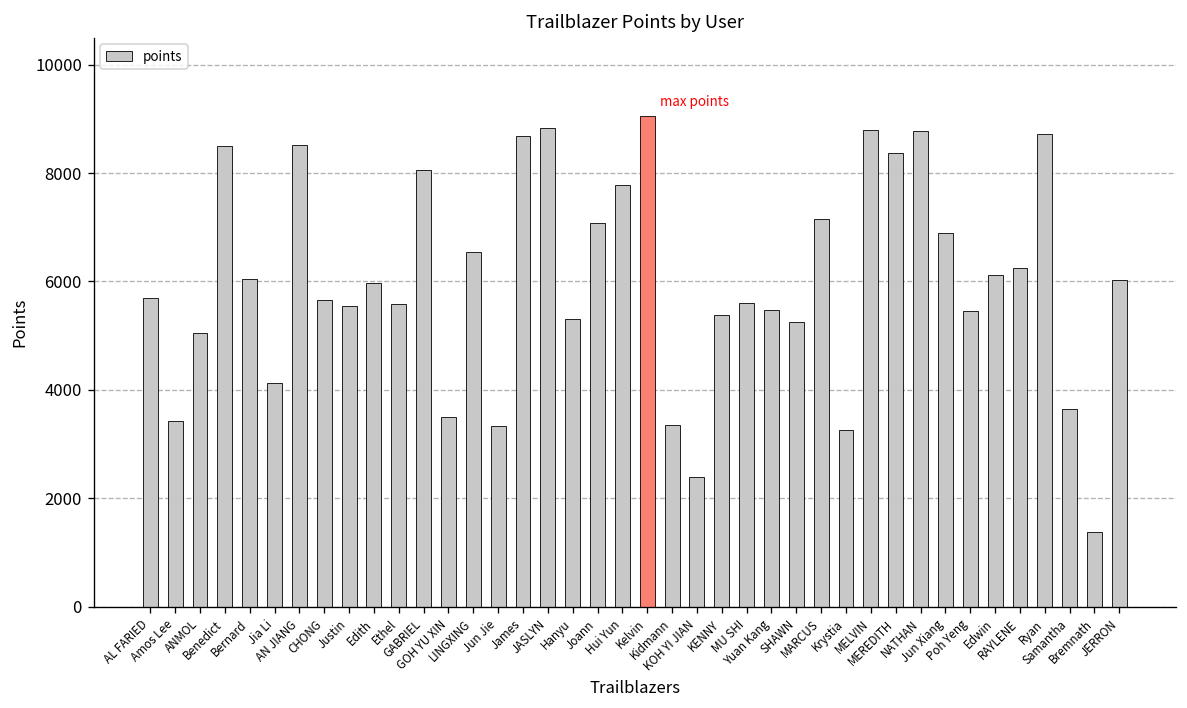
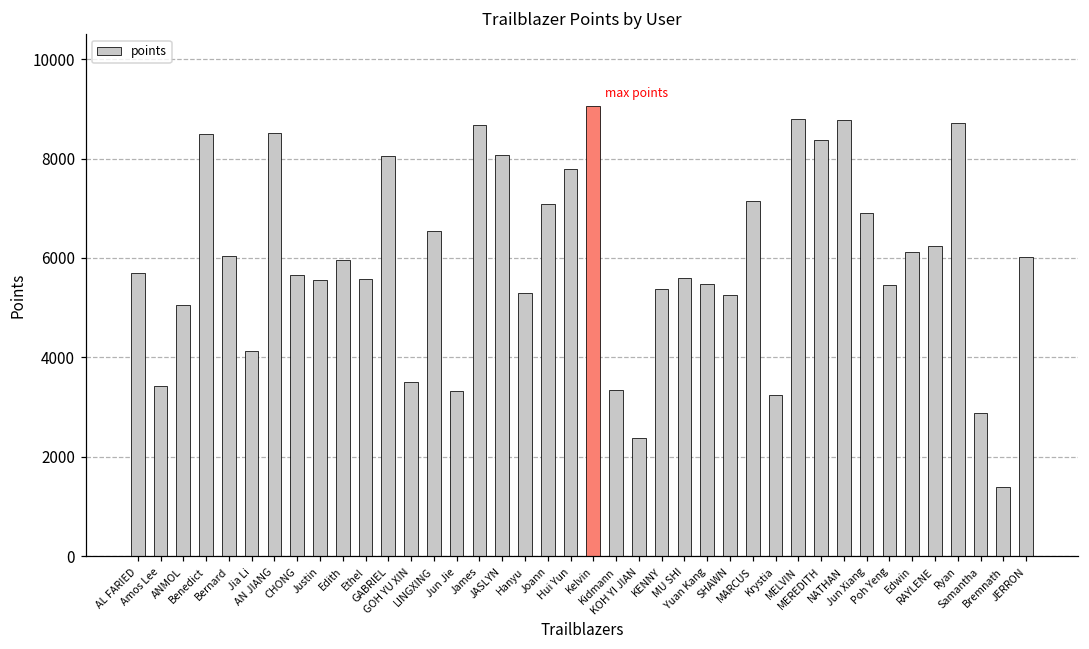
JASLYN: 8800 -> 8100
Samantha: 3700 -> 2900
